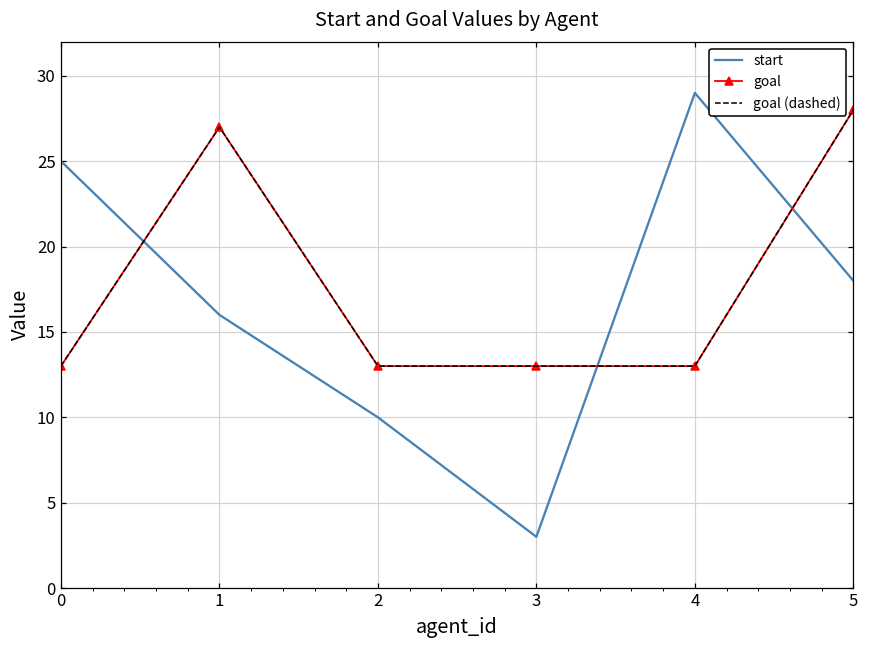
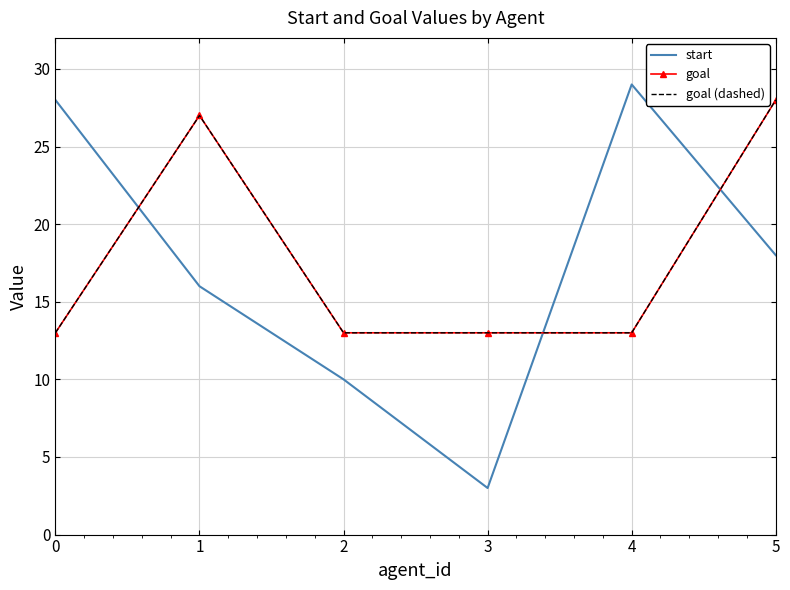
start, 0: 25 -> 28
